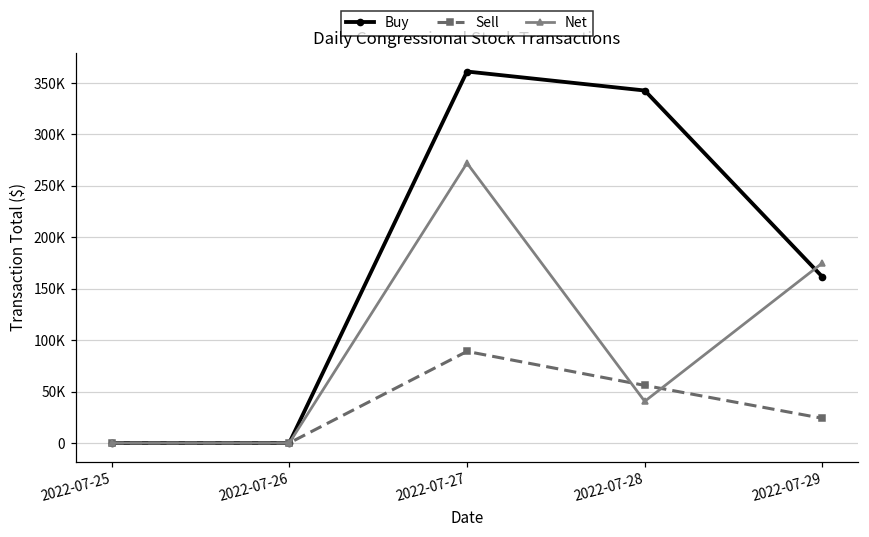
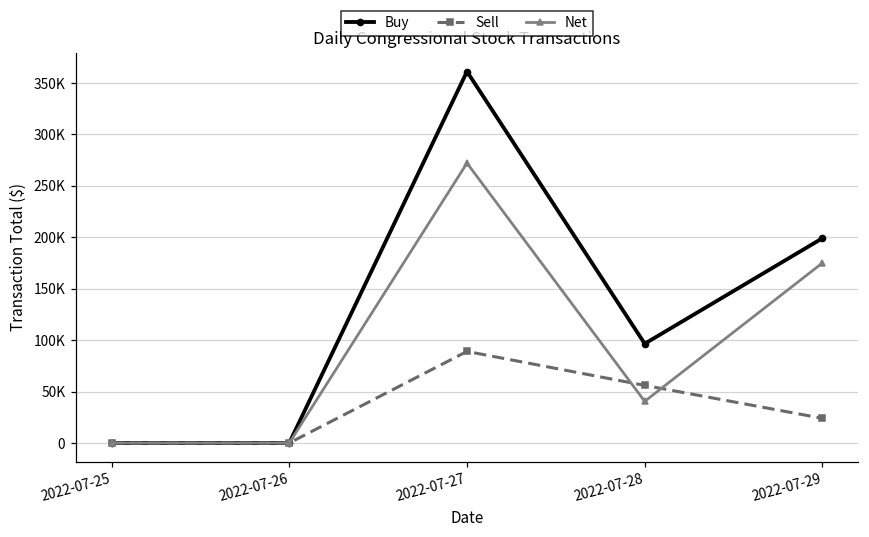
Buy, 2022-07-28: 340000 -> 100000
Buy, 2022-07-29: 160000 -> 200000
